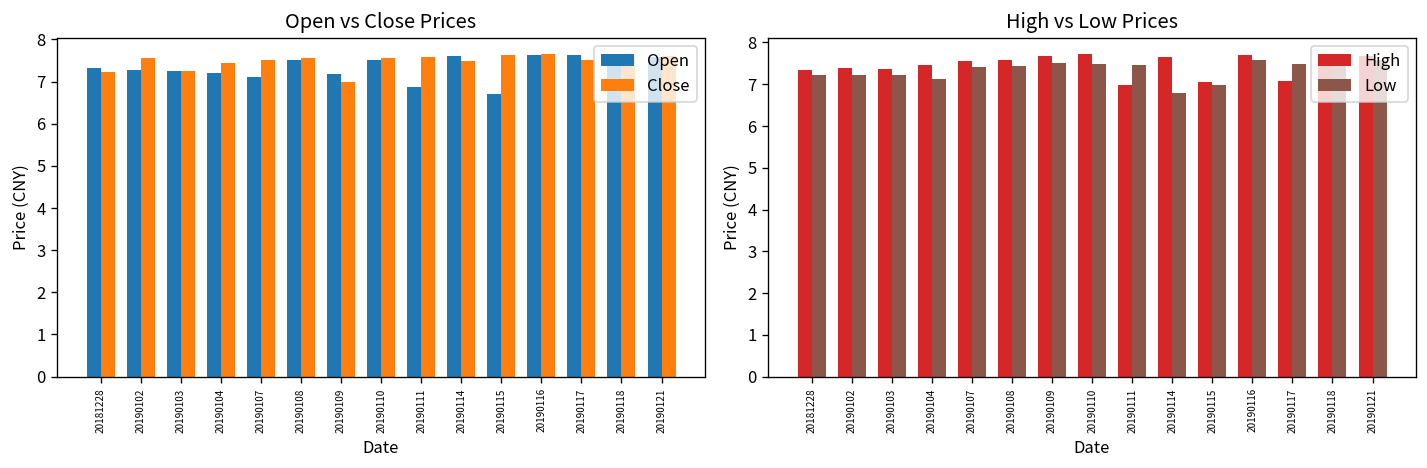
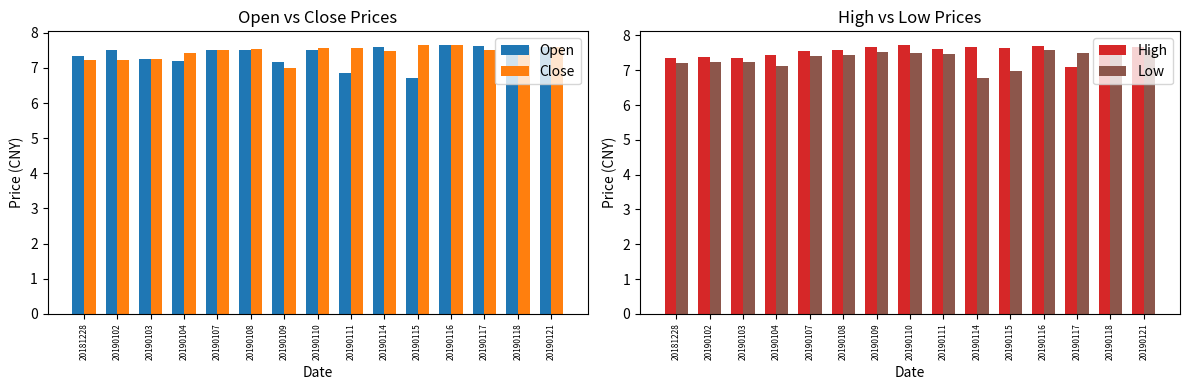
Open vs Close Prices, Open, 20190102: 7.3 -> 7.5
Open vs Close Prices, Close, 20190102: 7.6 -> 7.2
Open vs Close Prices, Open, 20190107: 7.1 -> 7.5
High vs Low Prices, High, 20190111: 7.0 -> 7.6
High vs Low Prices, High, 20190115: 7.1 -> 7.6
